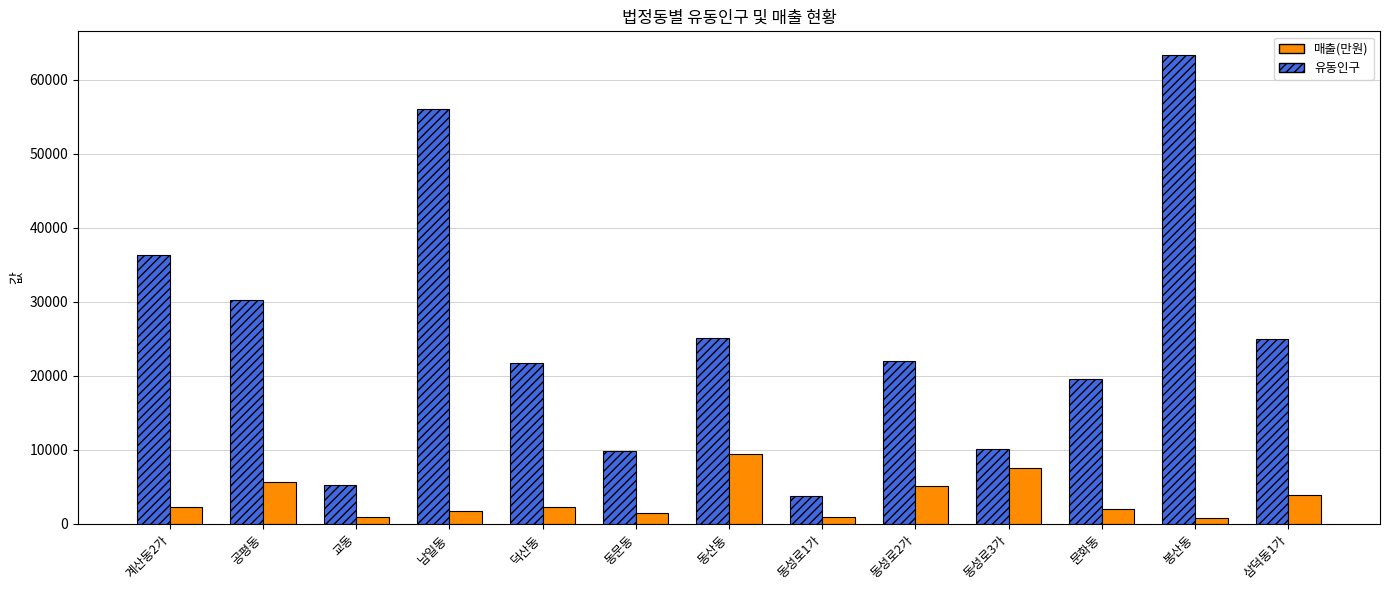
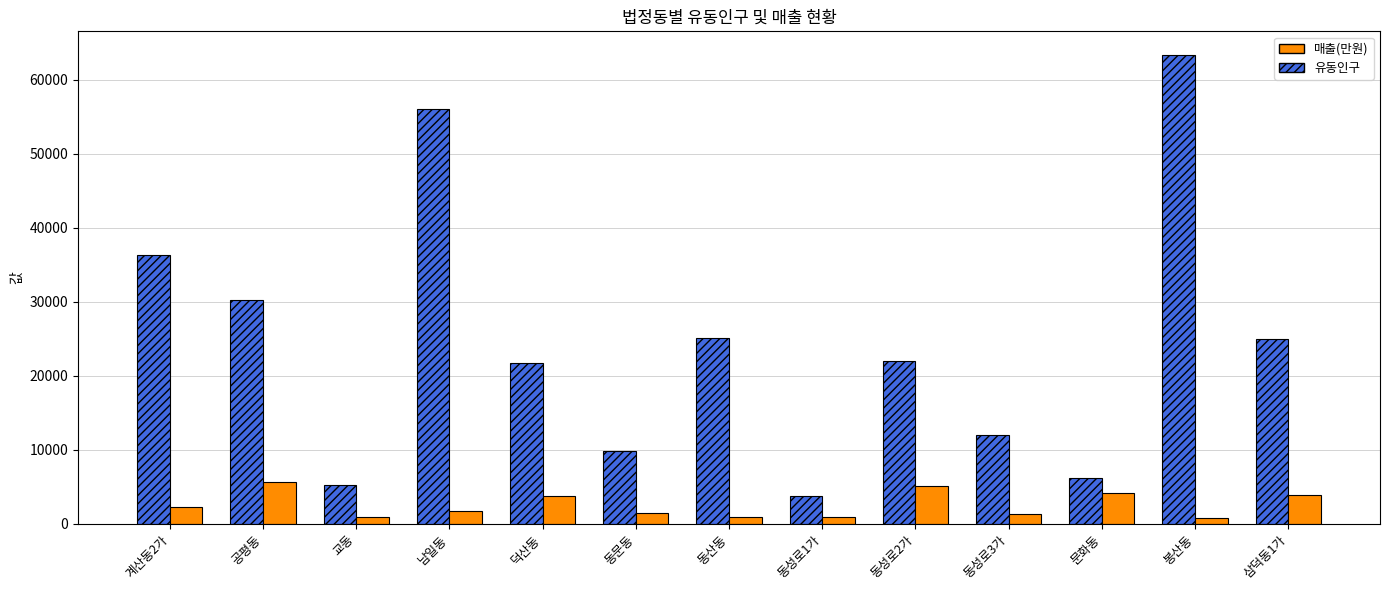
매출(만원), 덕산동: 2000 -> 4000
매출(만원), 동산동: 9000 -> 1000
유동인구, 동성로3가: 10000 -> 12000
매출(만원), 동성로3가: 7000 -> 1000
유동인구, 문화동: 20000 -> 6000
매출(만원), 문화동: 2000 -> 4000
